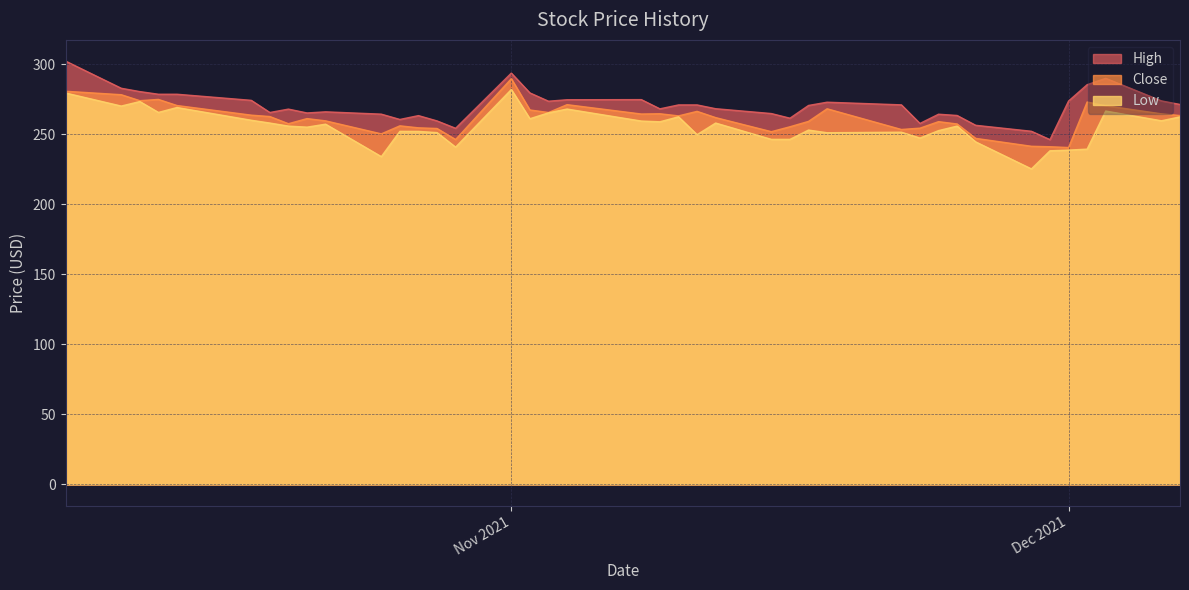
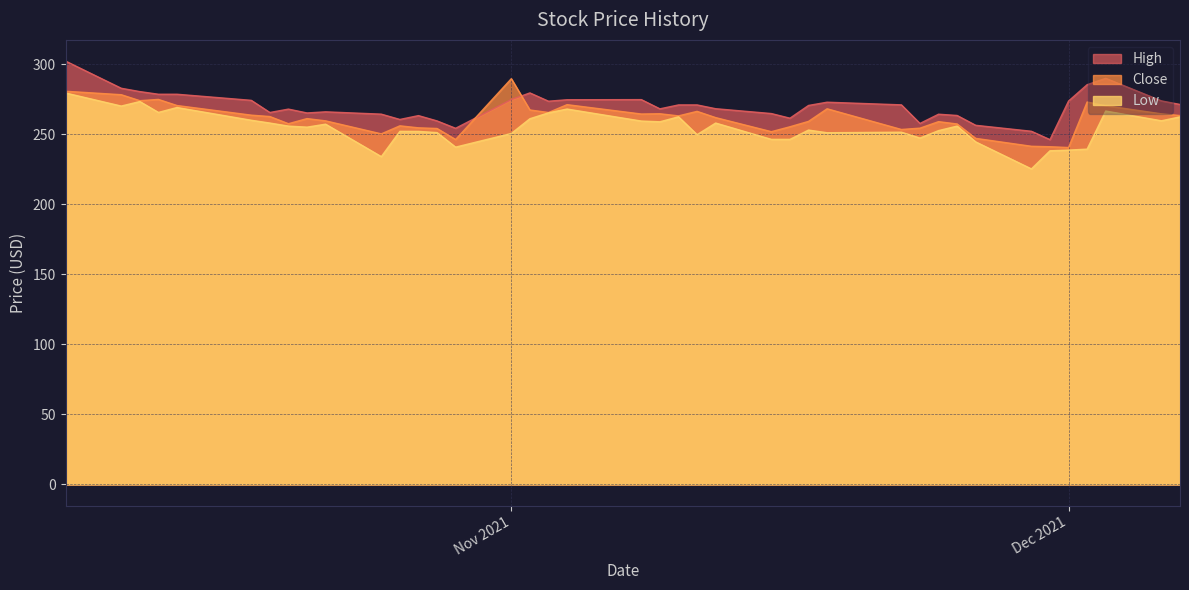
High, Nov 2021: 294 -> 275
Low, Nov 2021: 282 -> 251
